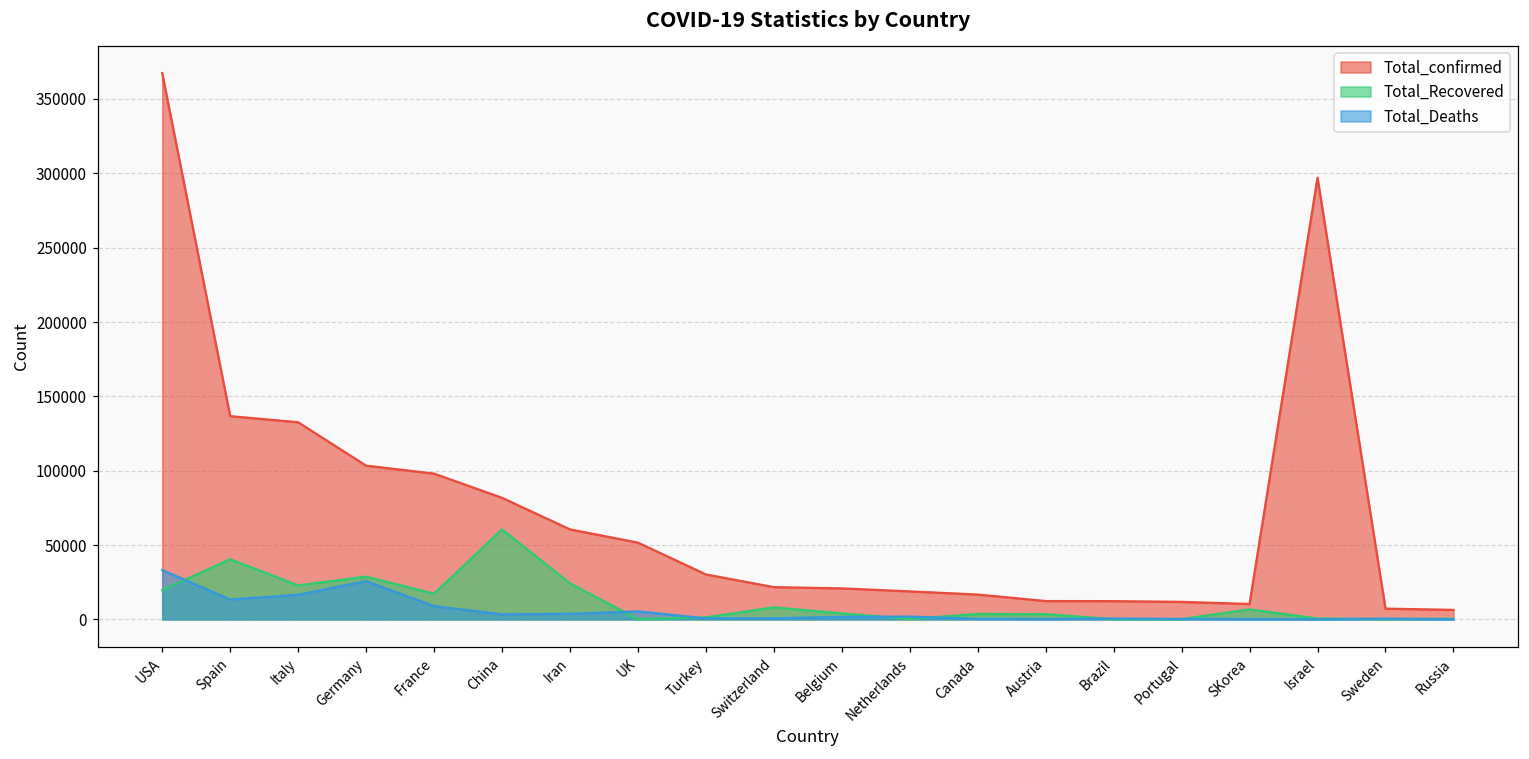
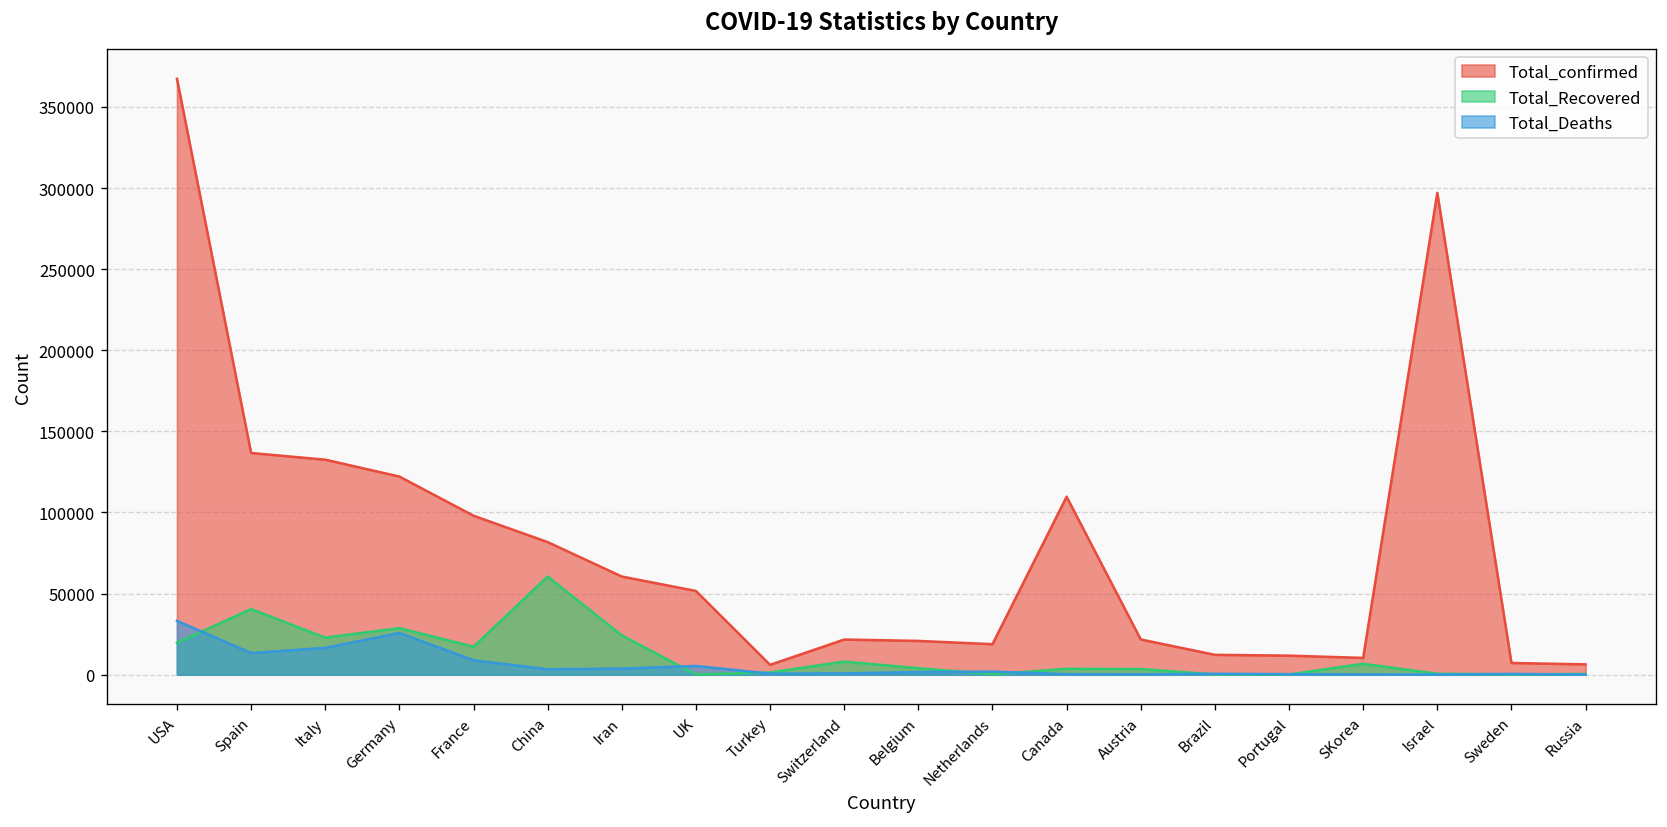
Total_confirmed, Germany: 103000 -> 122000
Total_confirmed, Turkey: 30000 -> 6000
Total_confirmed, Canada: 17000 -> 110000
Total_confirmed, Austria: 12000 -> 22000
